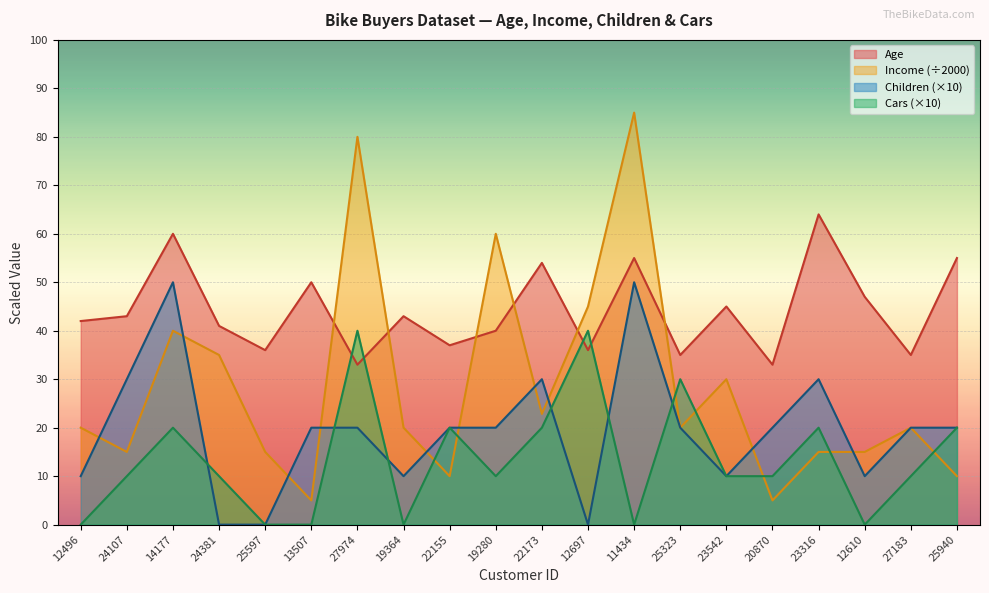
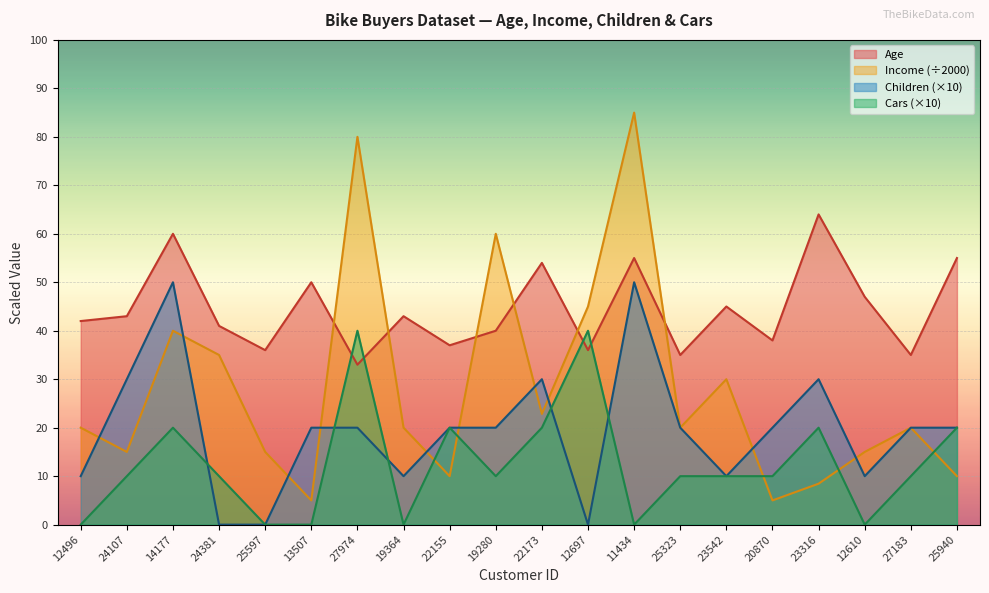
Cars (×10), 25323: 30 -> 10
Age, 20870: 33 -> 38
Income (÷2000), 23316: 15 -> 8
